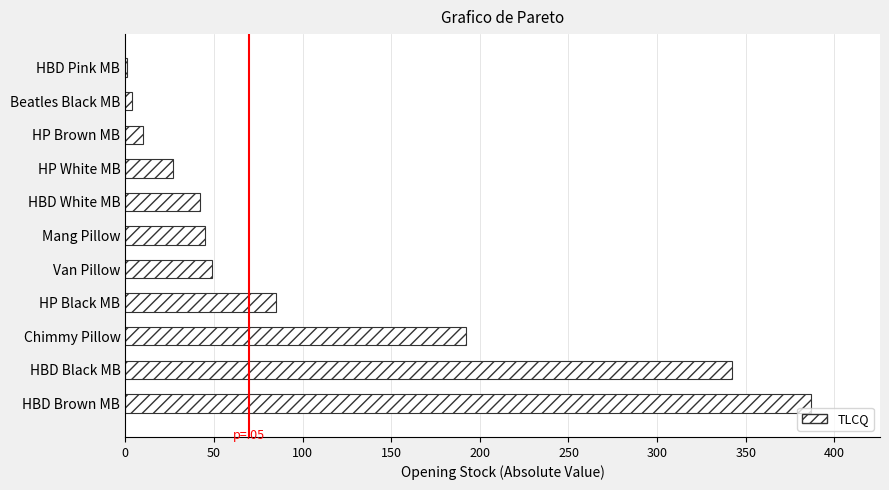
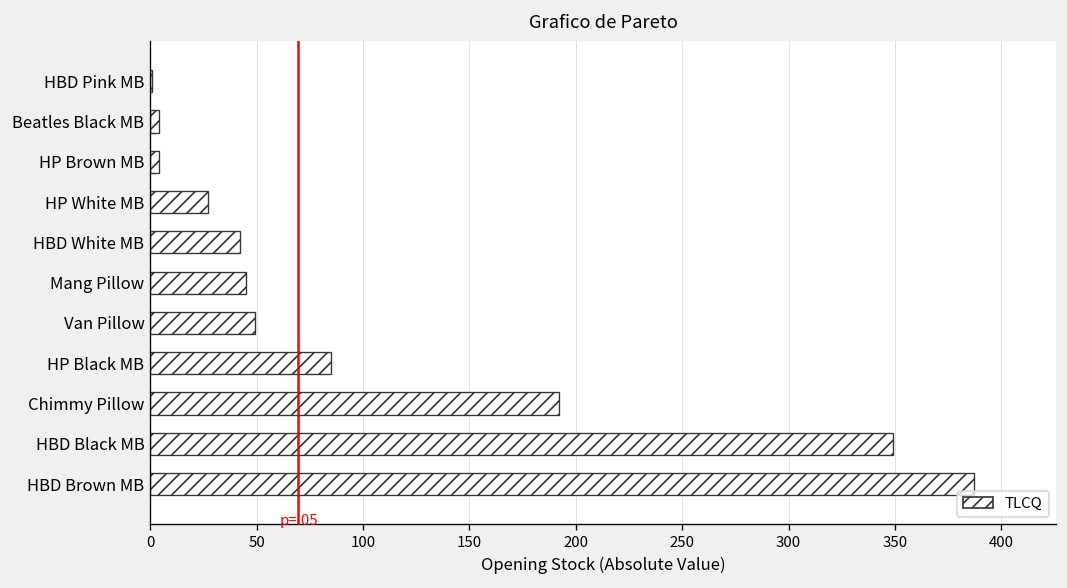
HP Brown MB: 10 -> 4
HBD Black MB: 342 -> 349
